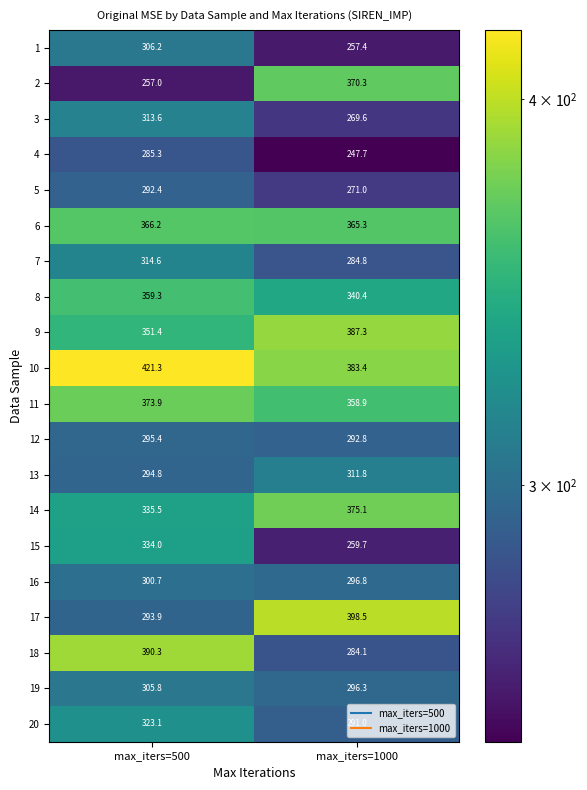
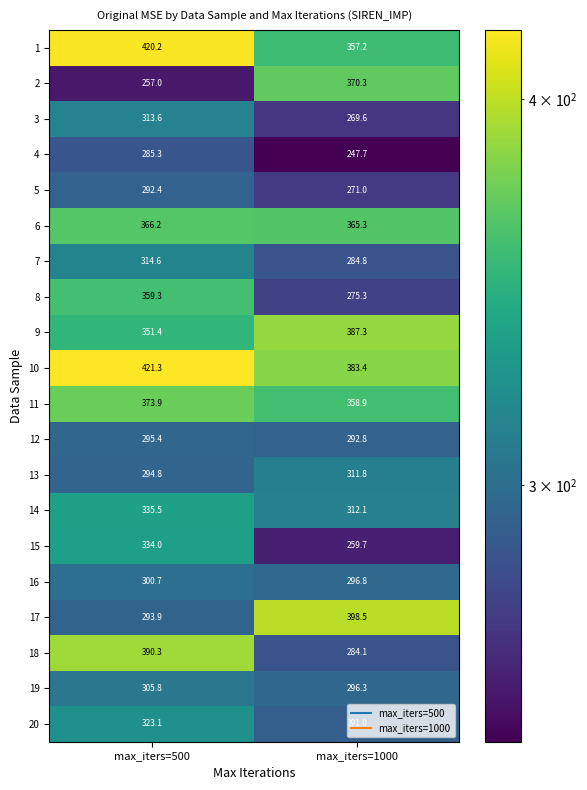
1, max_iters=500: 306.2 -> 420.2
1, max_iters=1000: 257.4 -> 357.2
8, max_iters=1000: 340.4 -> 275.3
14, max_iters=1000: 375.1 -> 312.1
